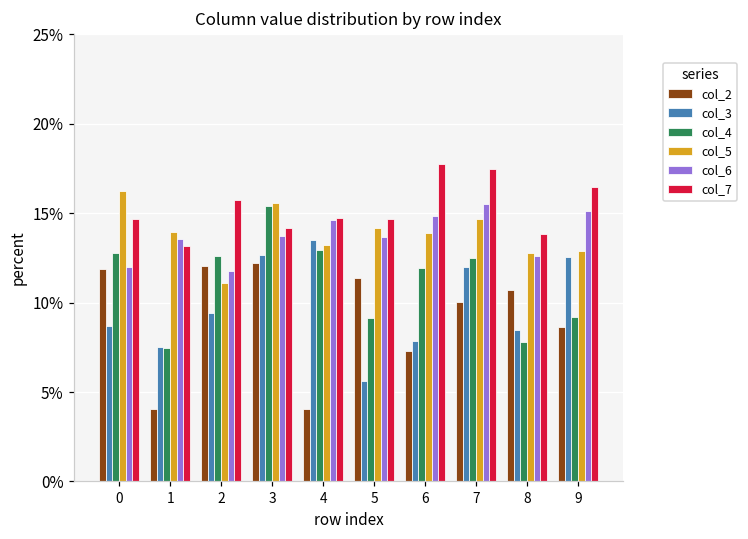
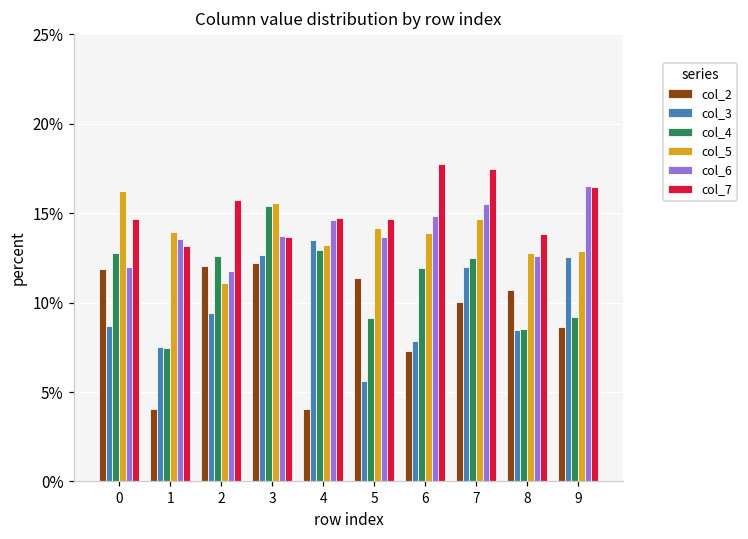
col_7, 3: 14.2% -> 13.7%
col_4, 8: 7.8% -> 8.5%
col_6, 9: 15.2% -> 16.5%
